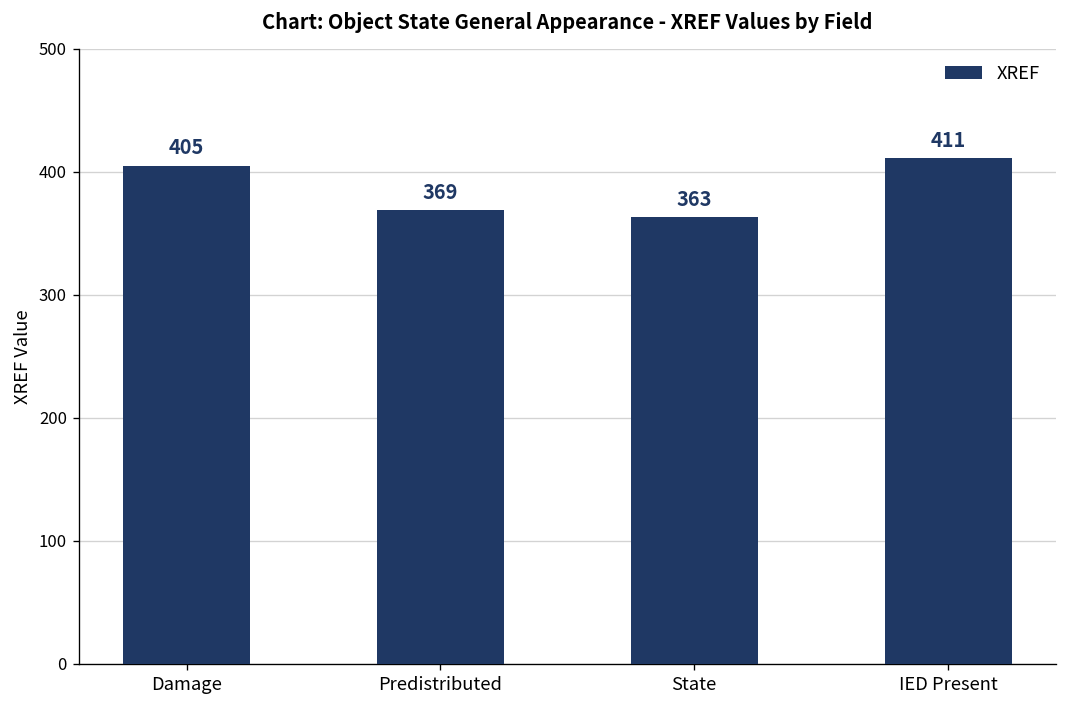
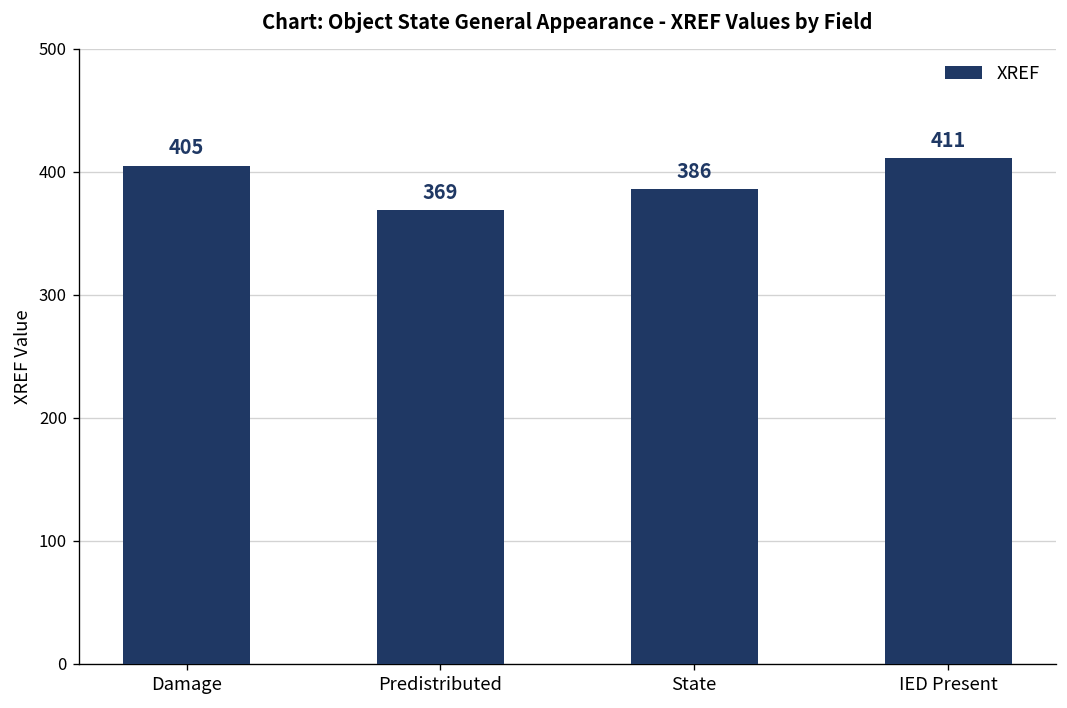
State: 363 -> 386
